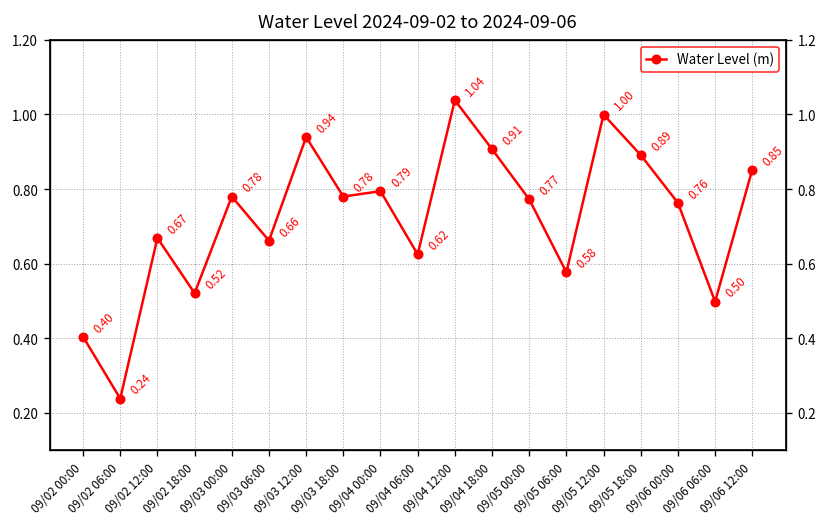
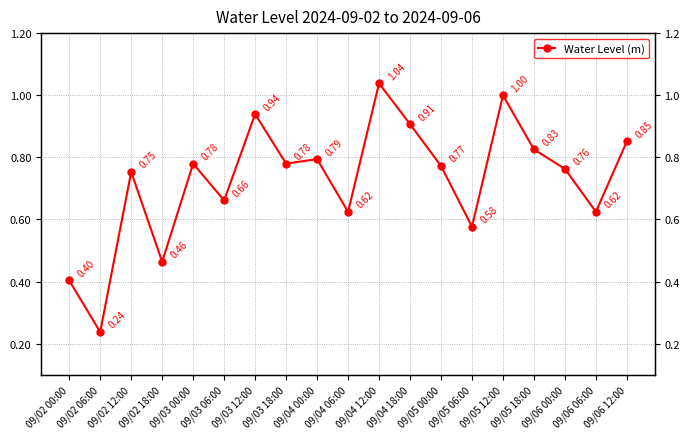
09/02 12:00: 0.67 -> 0.75
09/02 18:00: 0.52 -> 0.46
09/05 18:00: 0.89 -> 0.83
09/06 06:00: 0.50 -> 0.62
